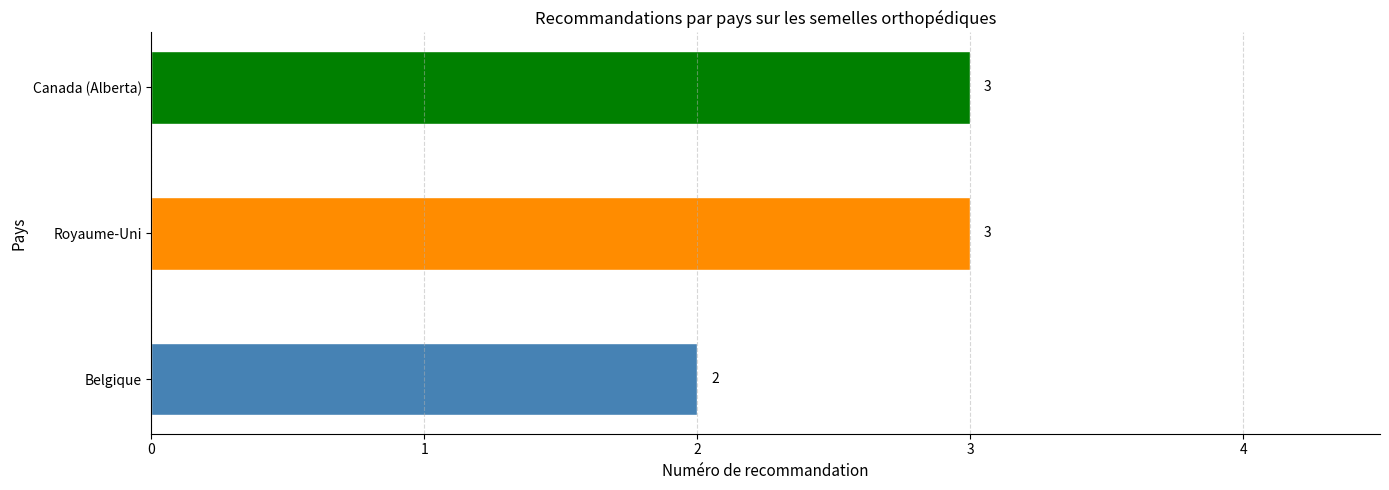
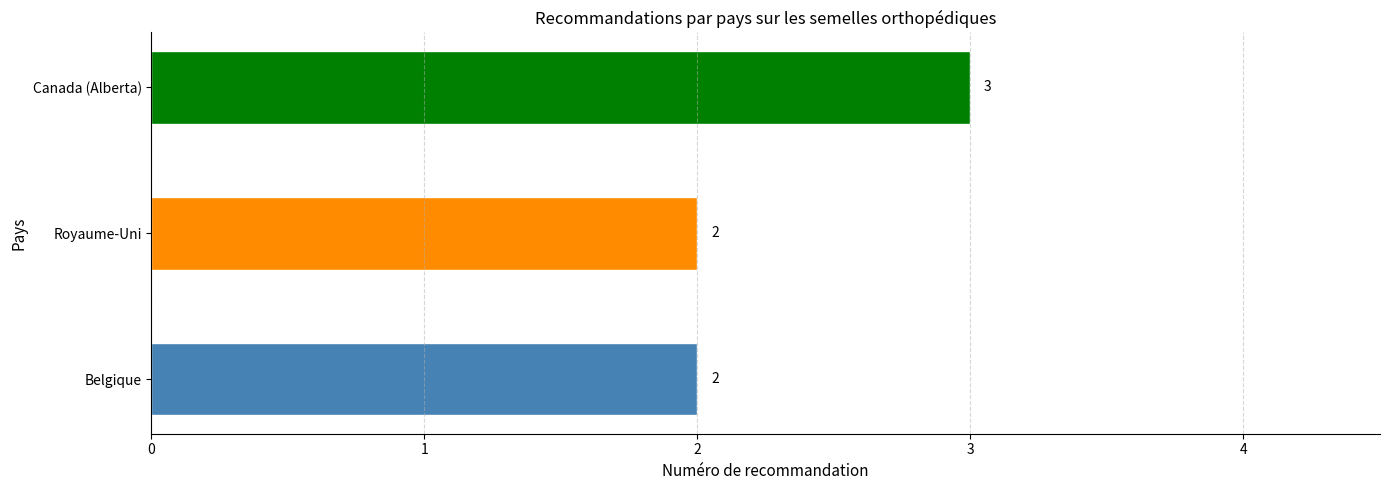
Royaume-Uni: 3 -> 2
